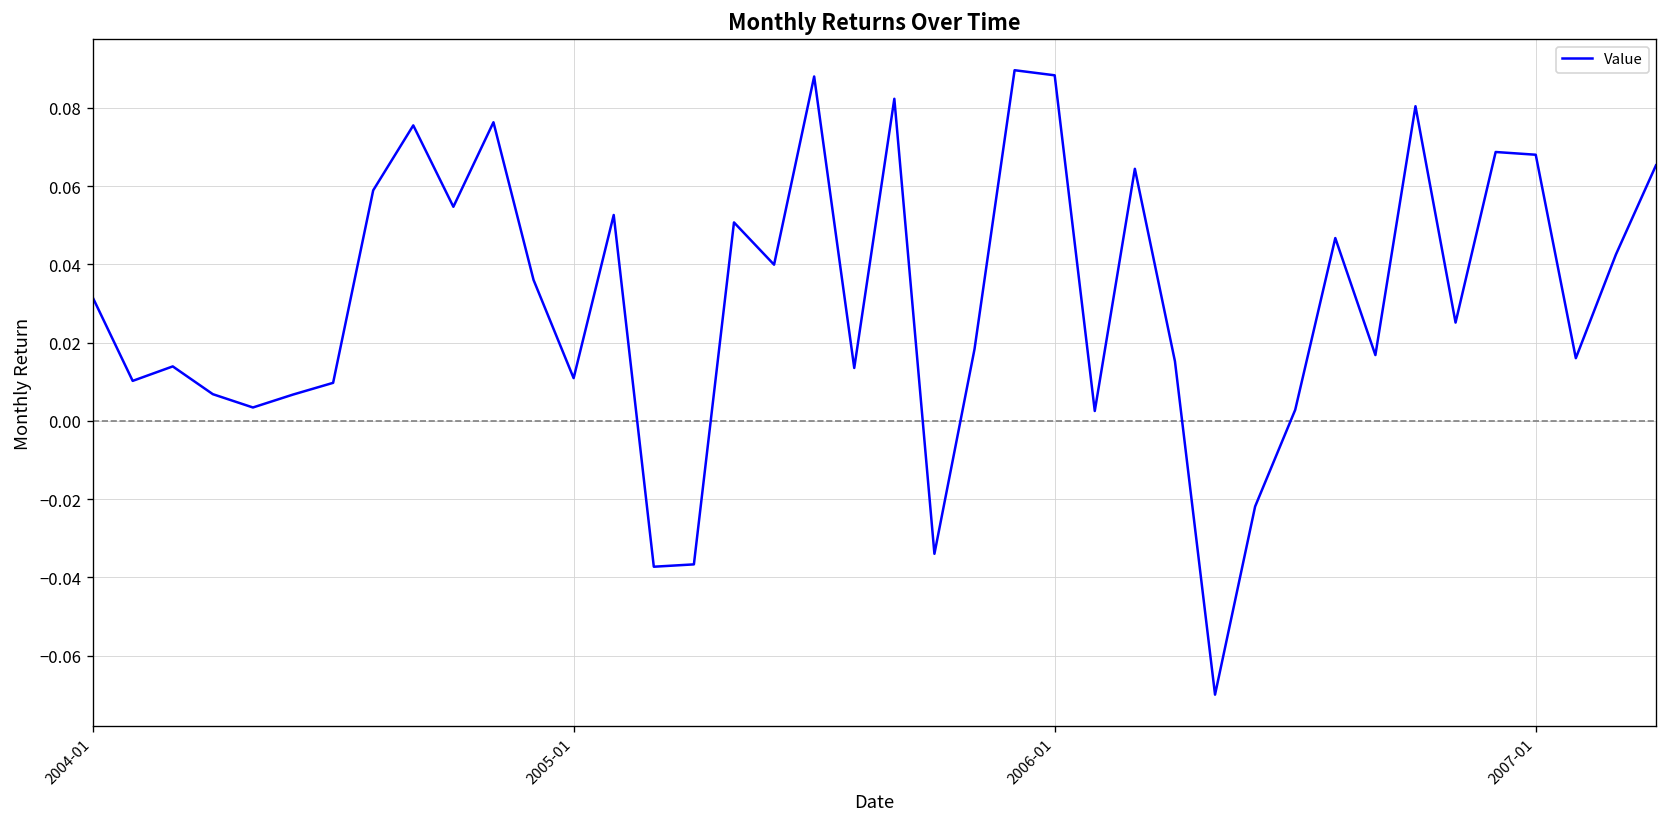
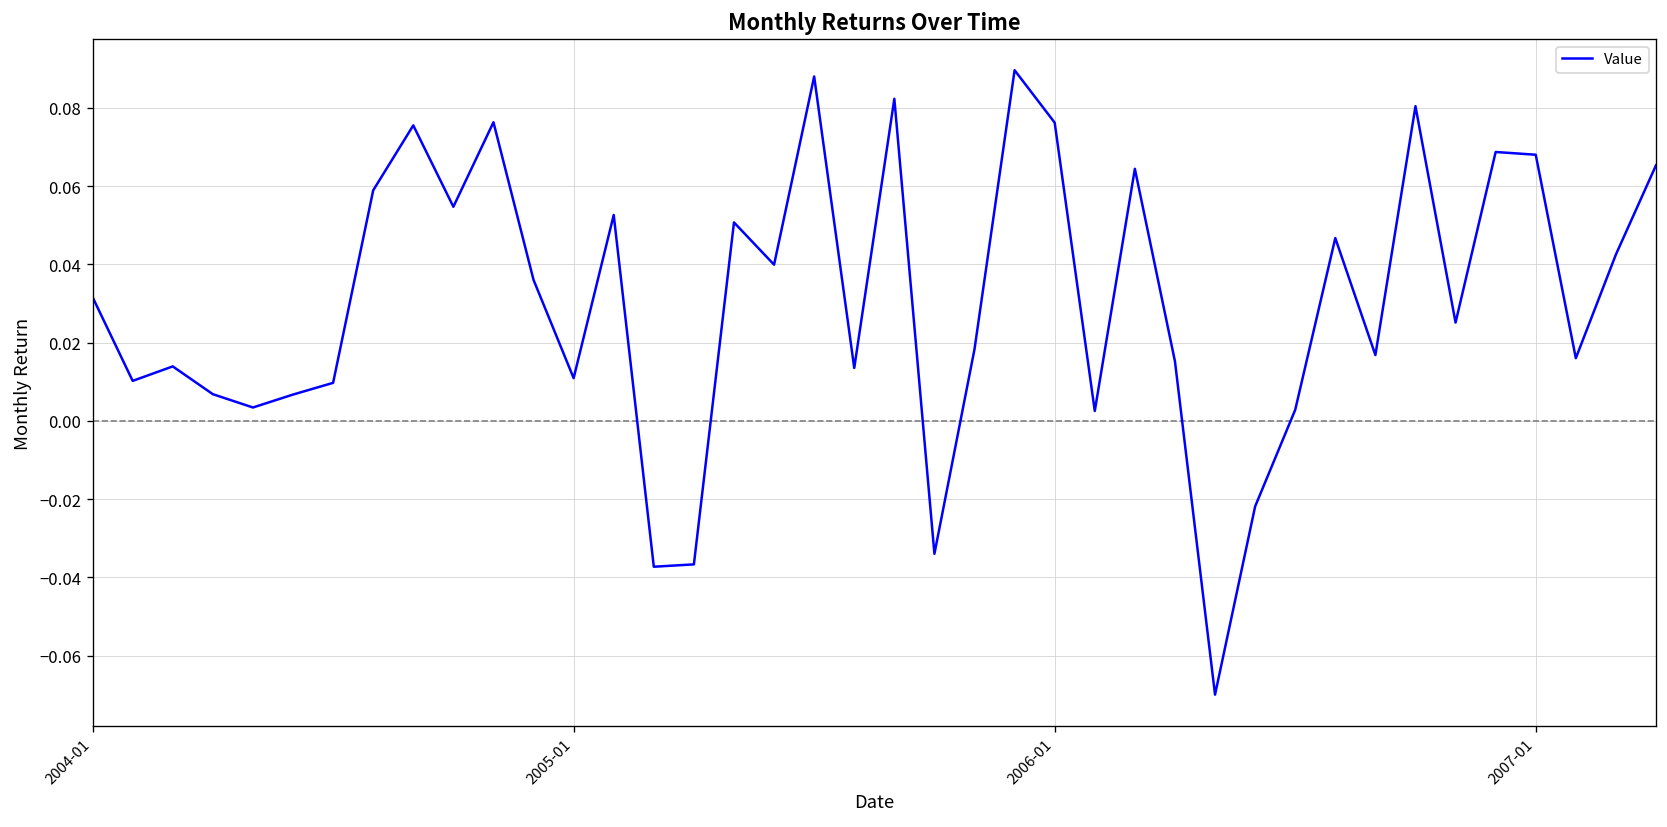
2006-01: 0.088 -> 0.076
